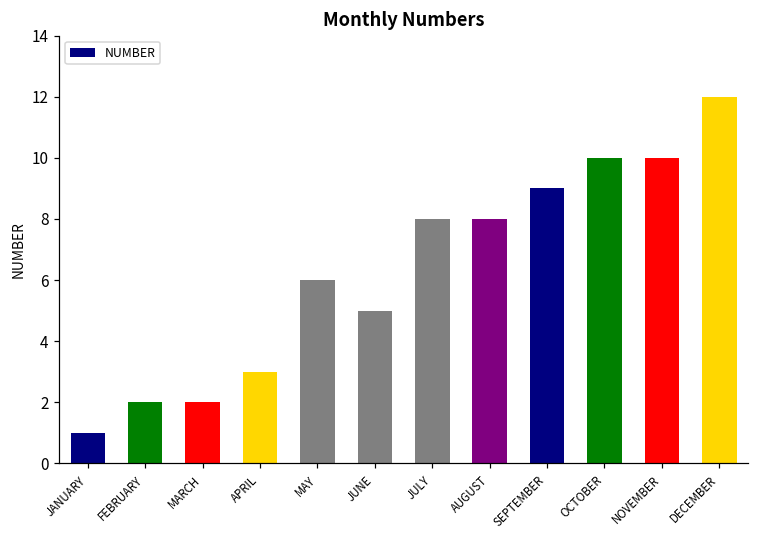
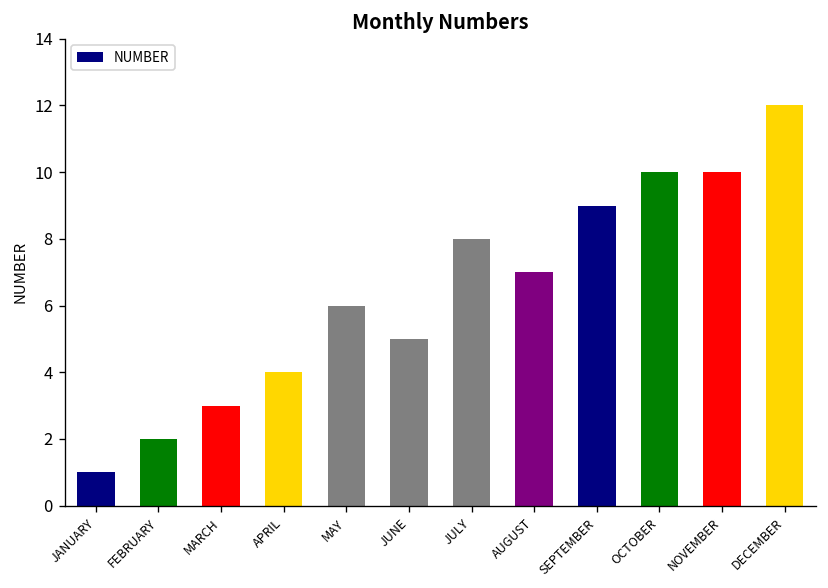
MARCH: 2 -> 3
APRIL: 3 -> 4
AUGUST: 8 -> 7
